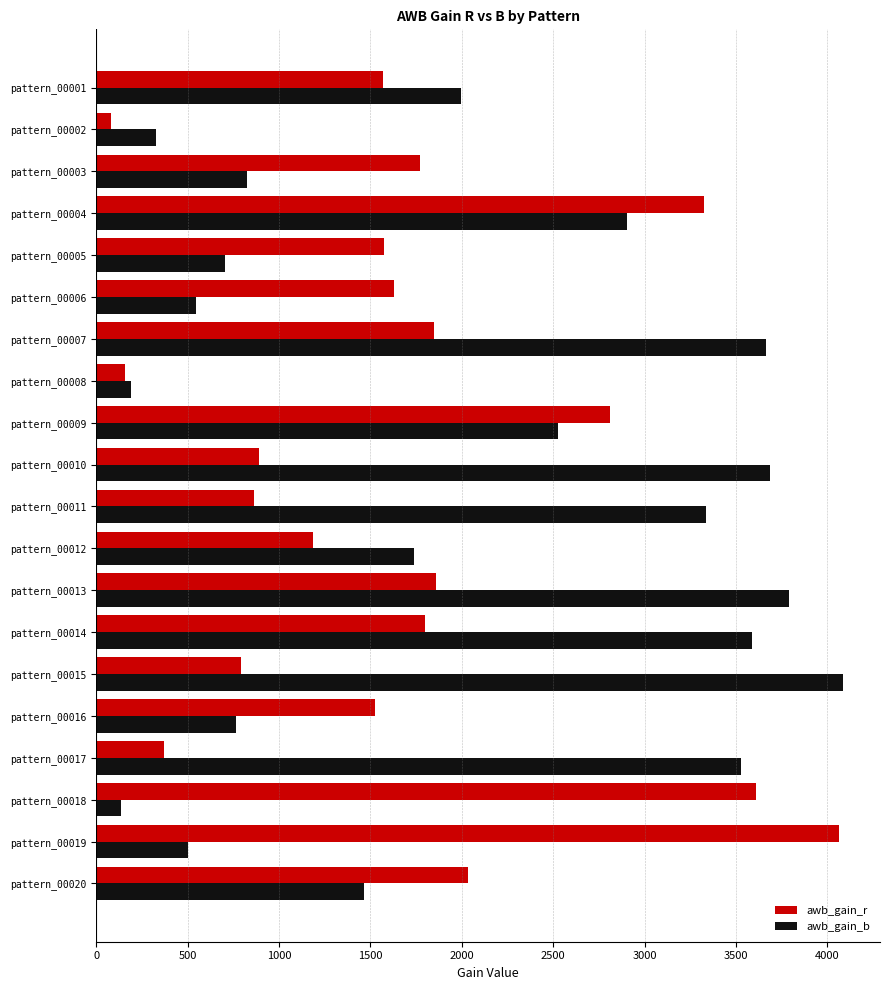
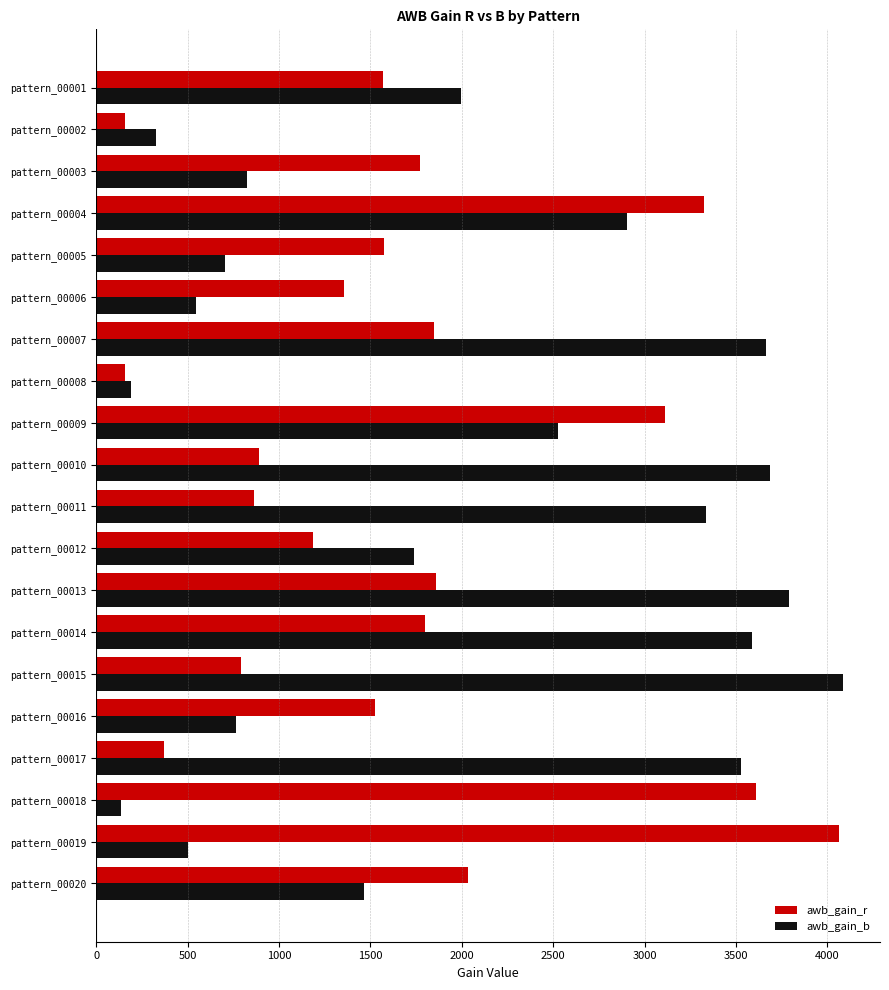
awb_gain_r, pattern_00002: 80 -> 160
awb_gain_r, pattern_00006: 1630 -> 1360
awb_gain_r, pattern_00009: 2810 -> 3110
